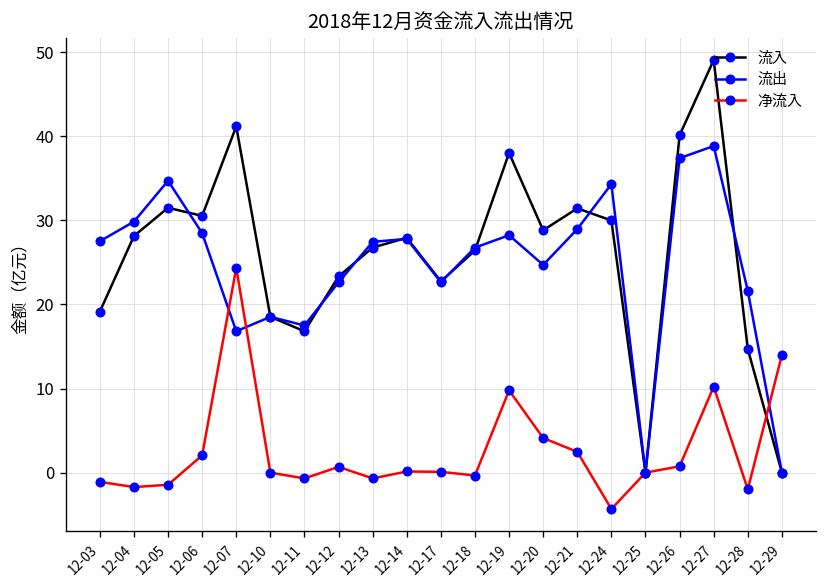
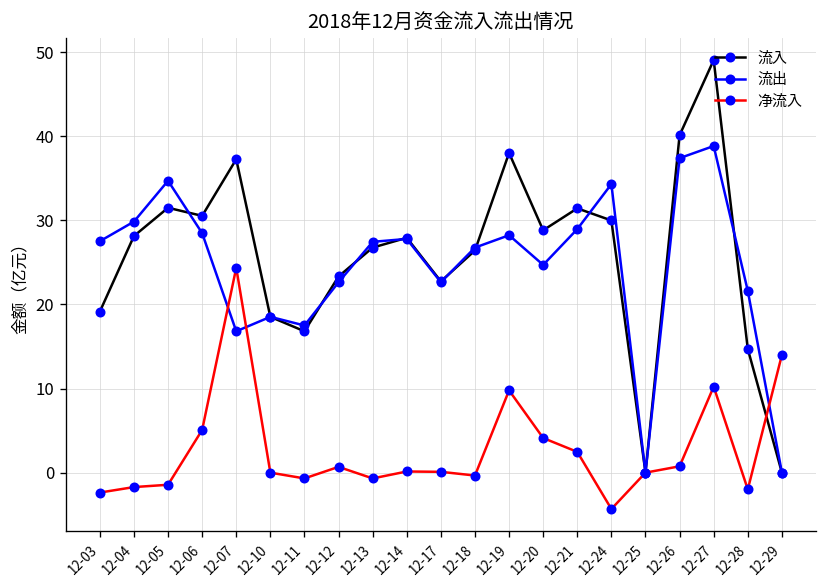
净流入, 12-03: -1 -> -2
净流入, 12-06: 2 -> 5
流入, 12-07: 41 -> 37
